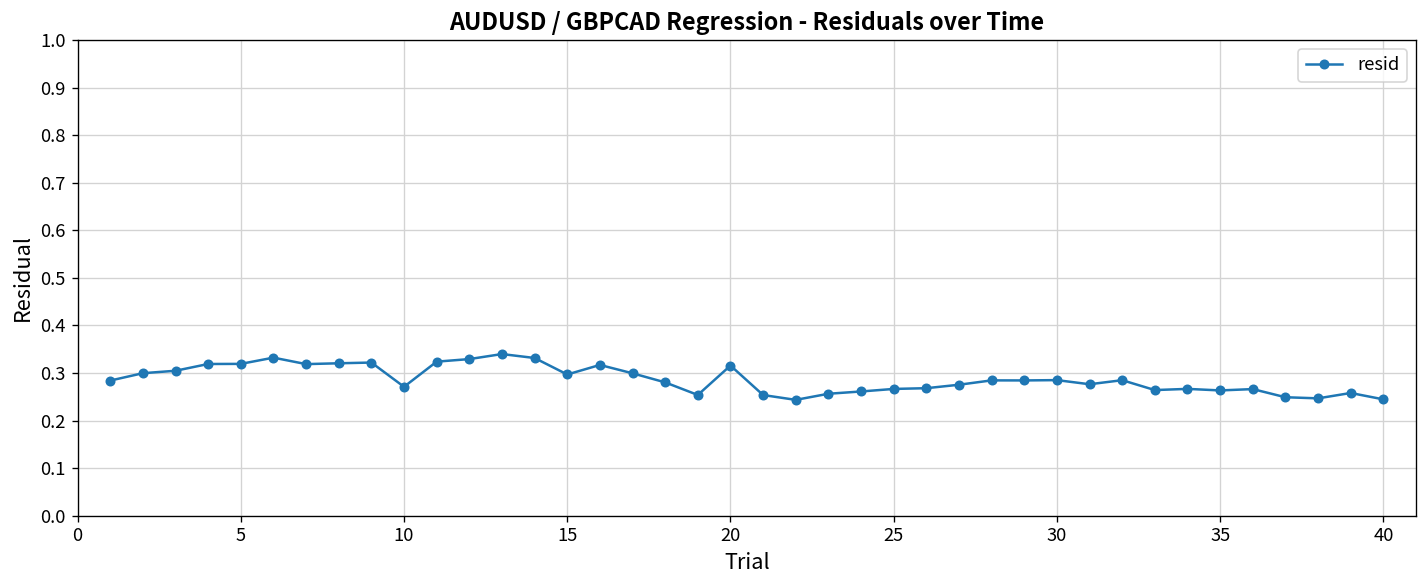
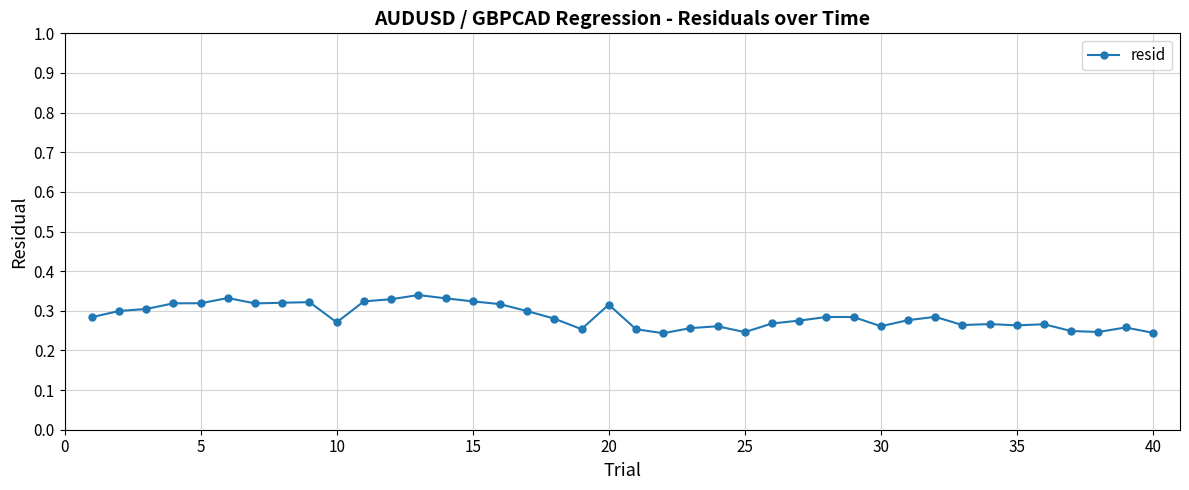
15: 0.30 -> 0.32
25: 0.27 -> 0.25
30: 0.28 -> 0.26
